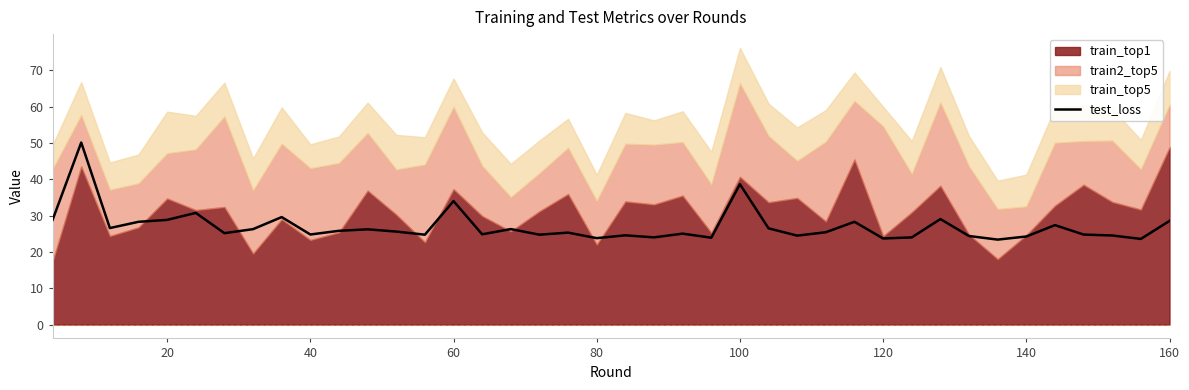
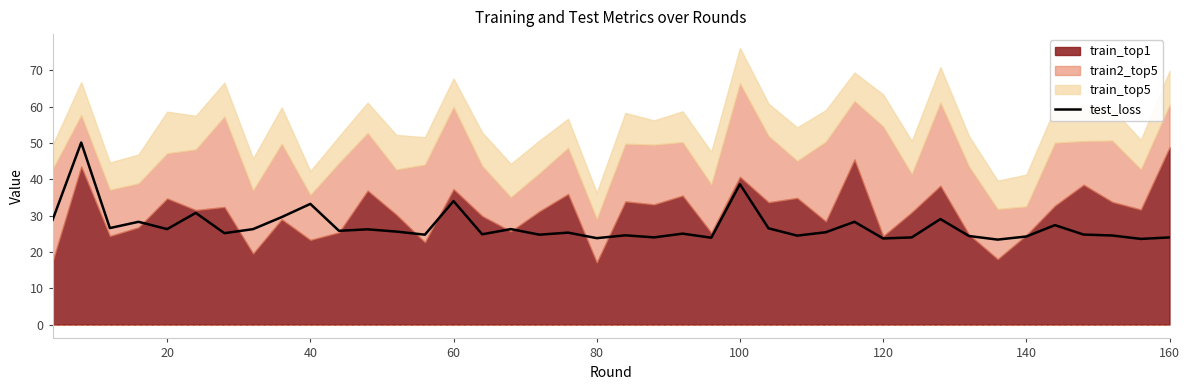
test_loss, 20: 29 -> 26
test_loss, 40: 25 -> 33
train2_top5, 40: 20 -> 12
train_top1, 80: 22 -> 17
train_top5, 120: 5 -> 9
test_loss, 160: 29 -> 24
